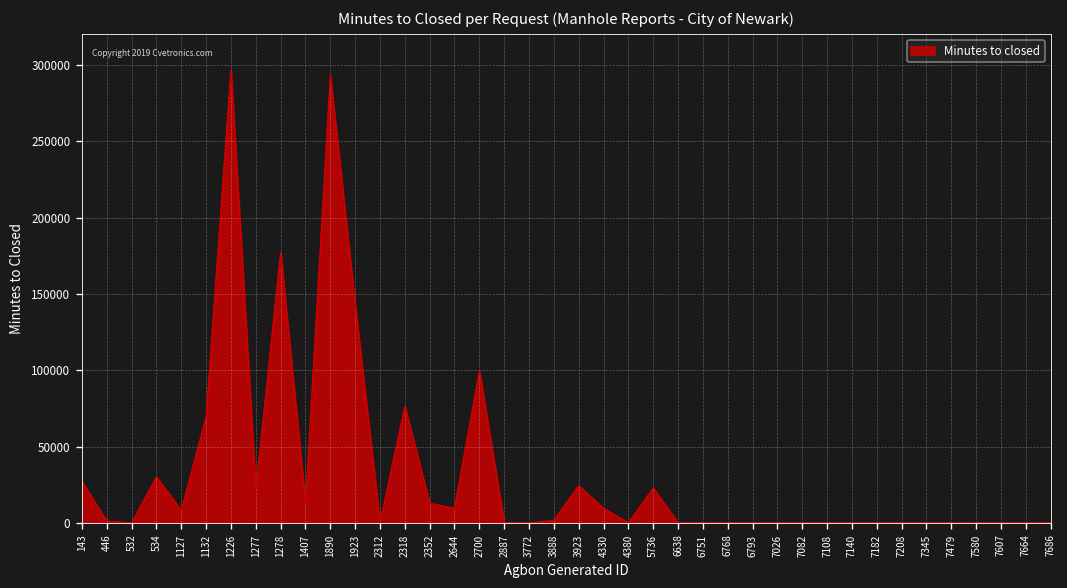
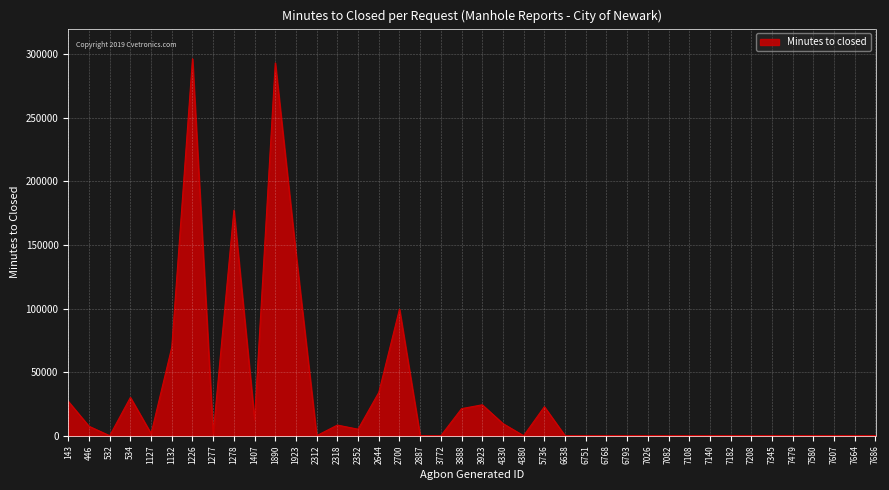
446: 1000 -> 7000
1127: 8000 -> 2000
1277: 22000 -> 1000
2318: 76000 -> 8000
2352: 13000 -> 5000
2644: 9000 -> 34000
3888: 2000 -> 21000
